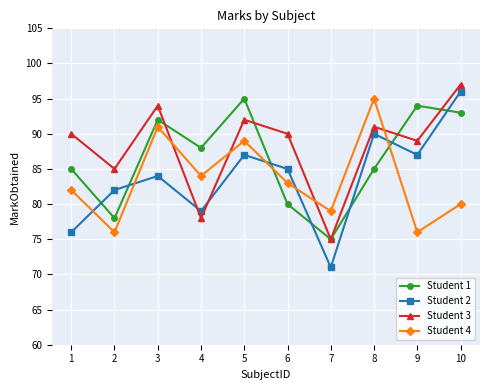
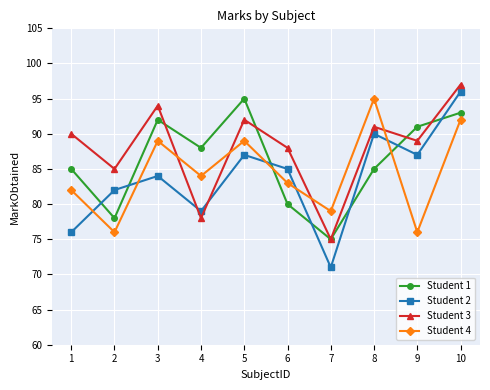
Student 4, 3: 91 -> 89
Student 3, 6: 90 -> 88
Student 1, 9: 94 -> 91
Student 4, 10: 80 -> 92
